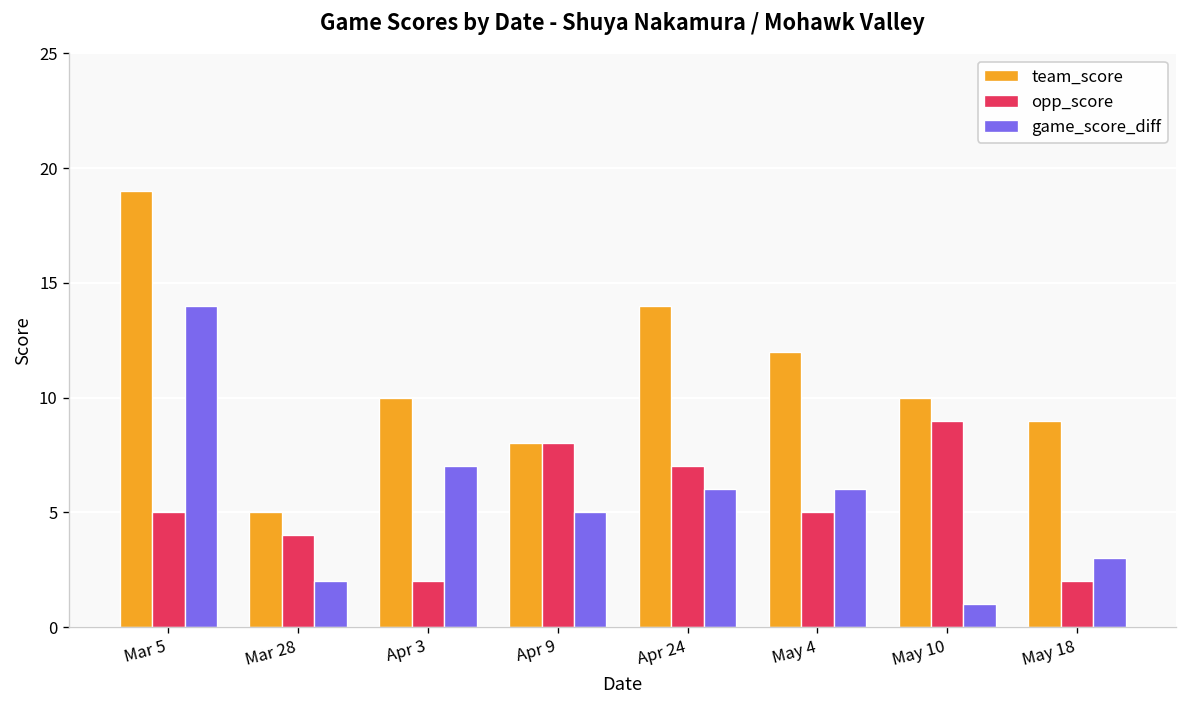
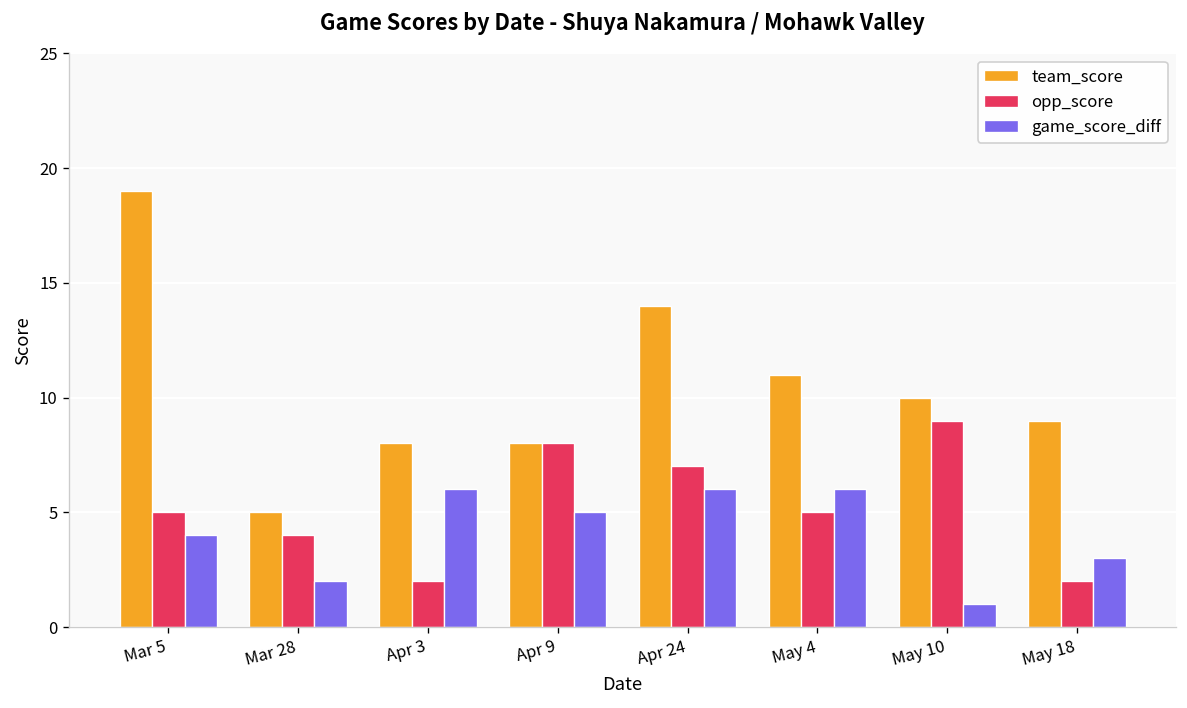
game_score_diff, Mar 5: 14 -> 4
team_score, Apr 3: 10 -> 8
game_score_diff, Apr 3: 7 -> 6
team_score, May 4: 12 -> 11
